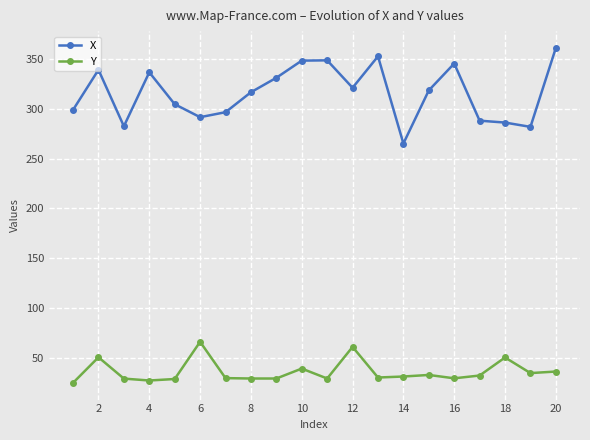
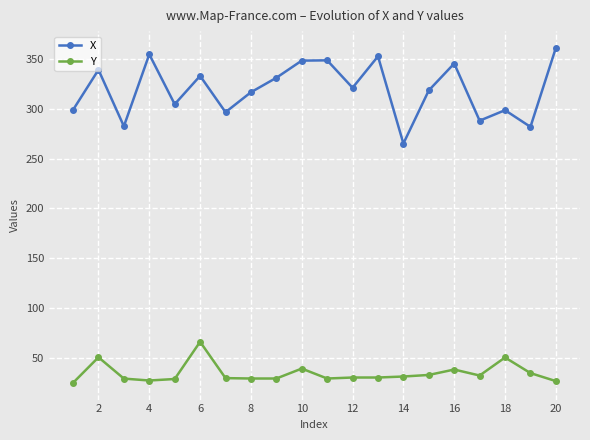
X, 4: 340 -> 350
X, 6: 290 -> 330
Y, 12: 60 -> 30
Y, 16: 30 -> 40
X, 18: 290 -> 300
Y, 20: 40 -> 30
